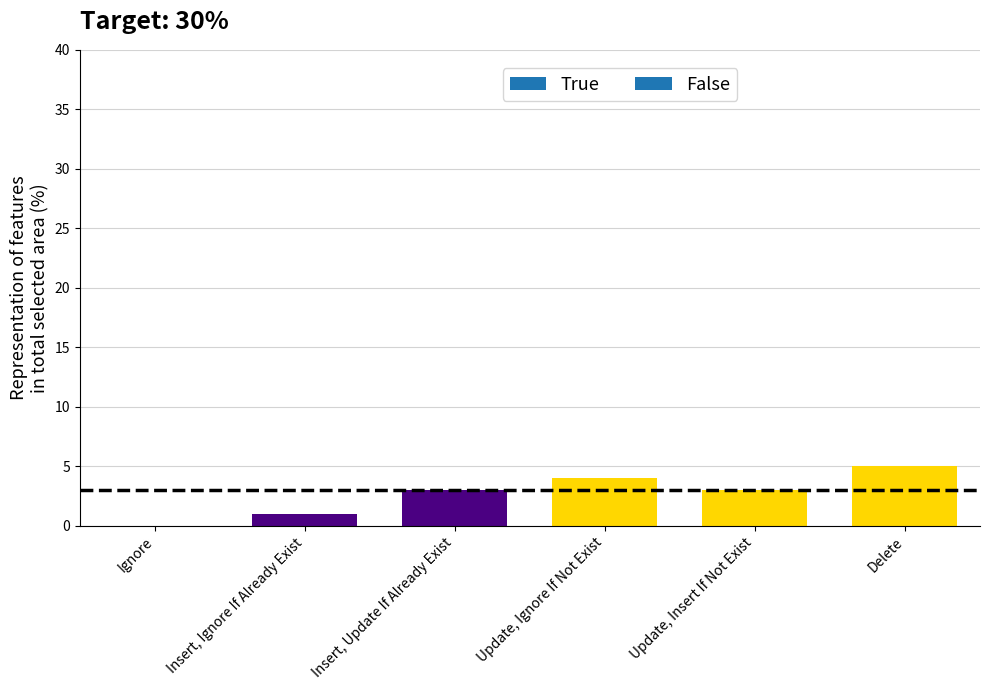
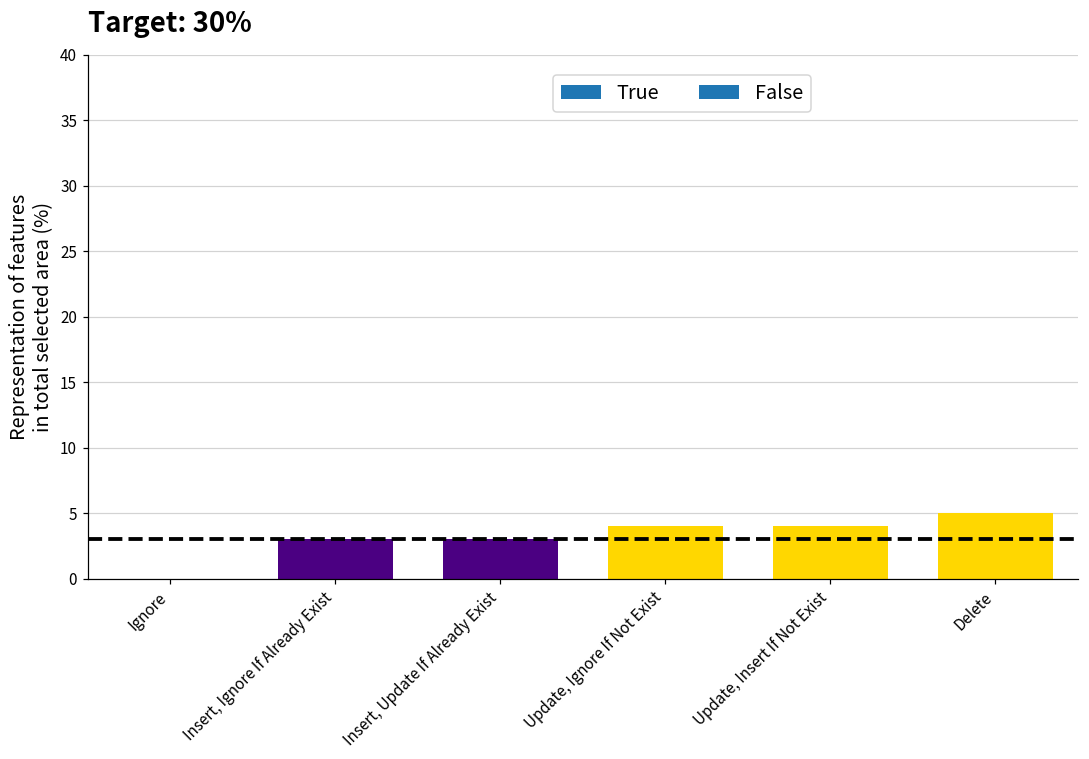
Insert, Ignore If Already Exist: 1 -> 3
Update, Insert If Not Exist: 3 -> 4
